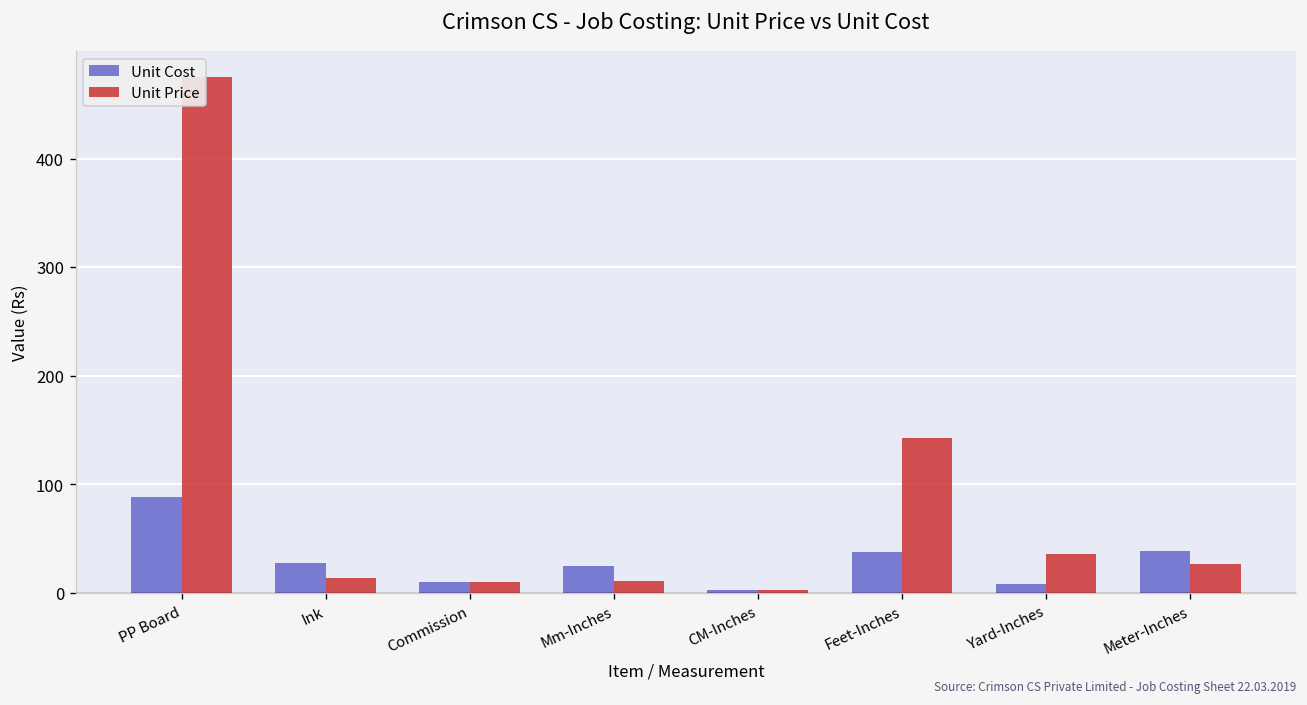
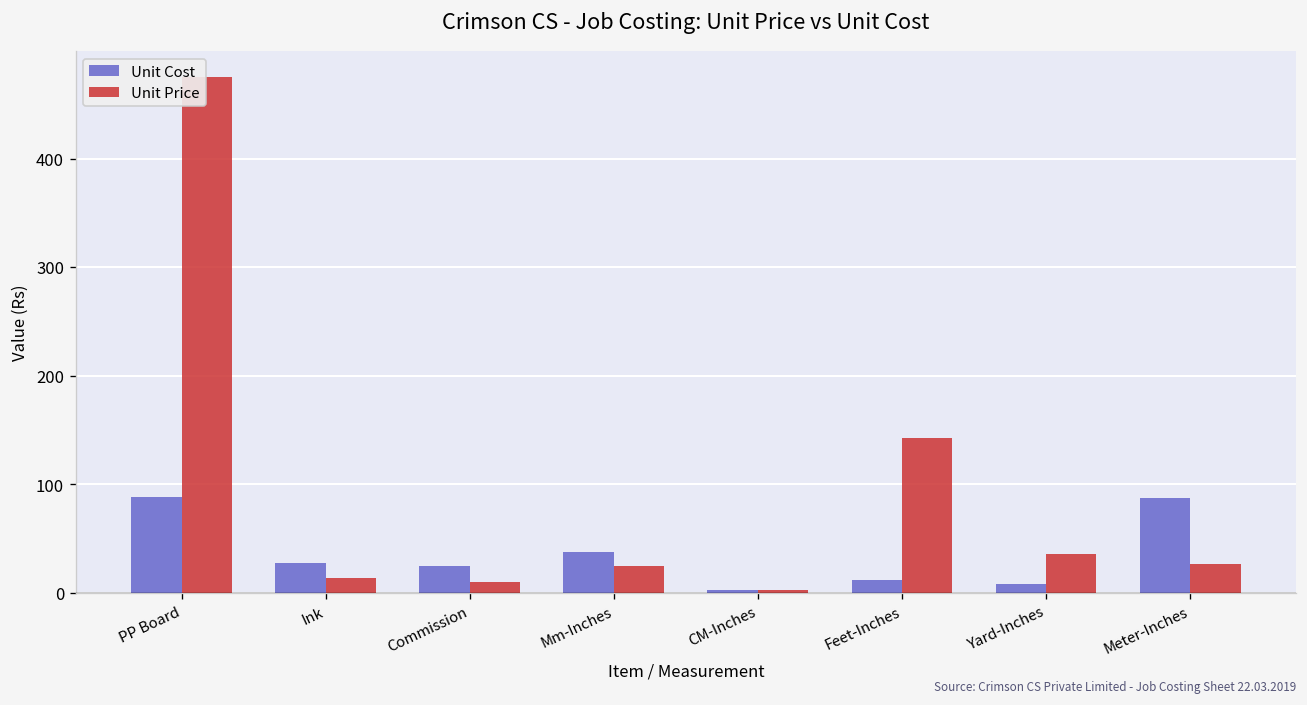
Unit Cost, Commission: 10 -> 30
Unit Cost, Mm-Inches: 30 -> 40
Unit Price, Mm-Inches: 10 -> 30
Unit Cost, Feet-Inches: 40 -> 10
Unit Cost, Meter-Inches: 40 -> 90
